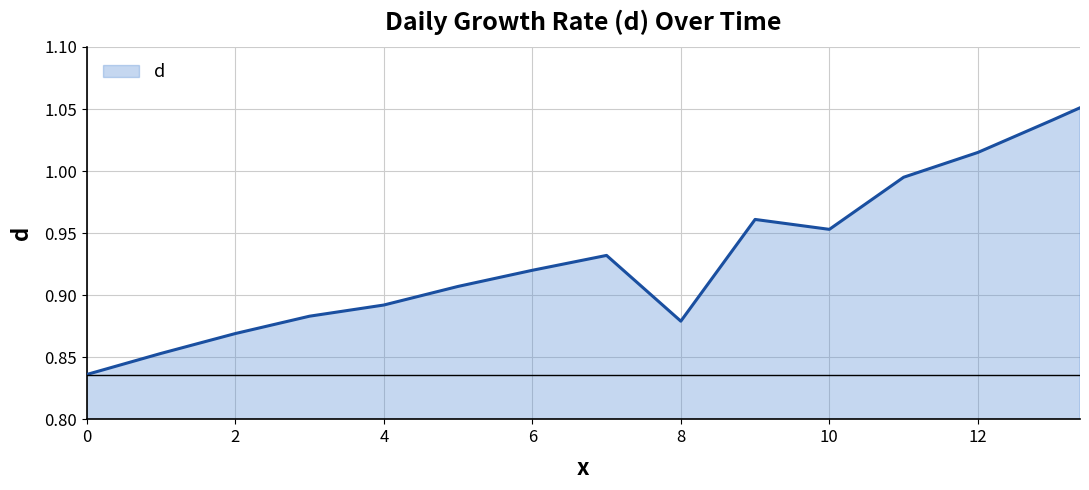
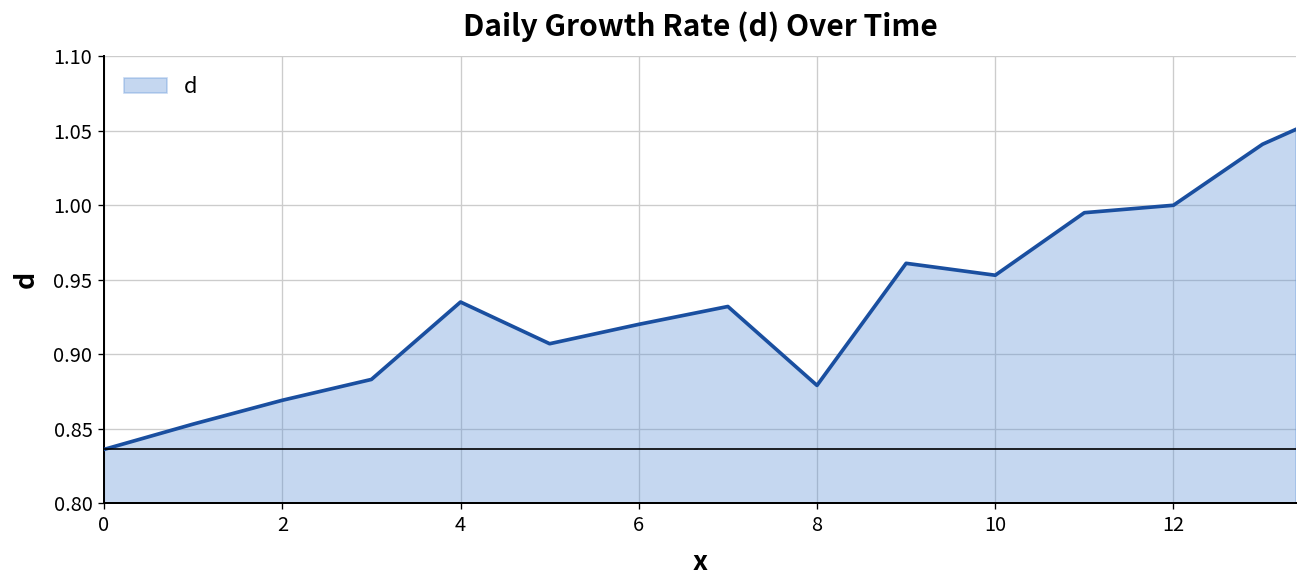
4: 0.892 -> 0.935
12: 1.015 -> 1.000
